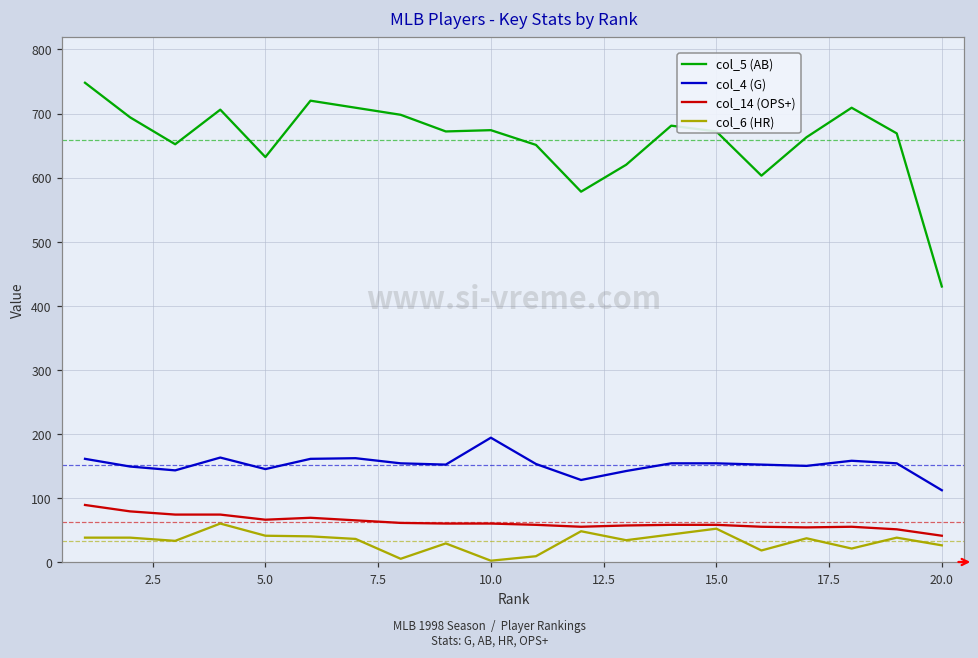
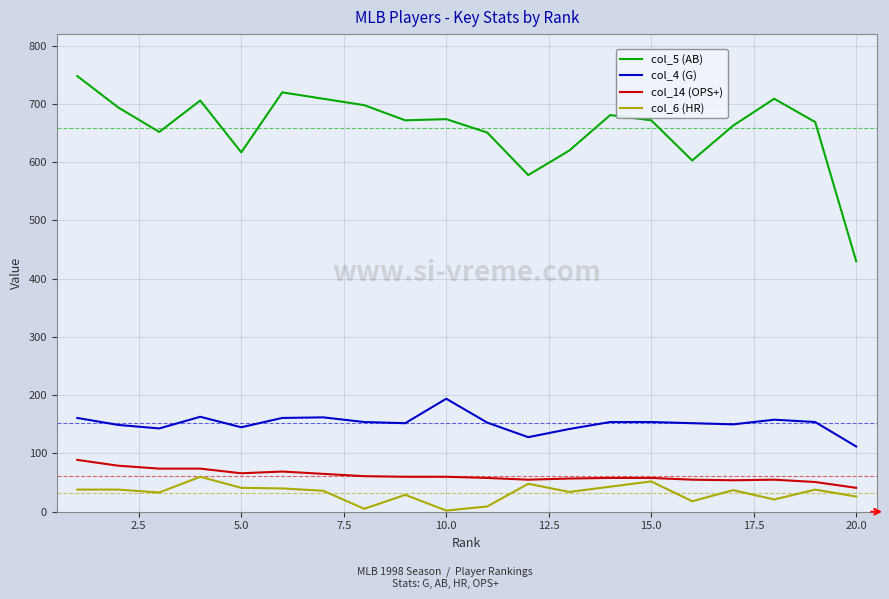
col_5 (AB), 5.0: 630 -> 620
